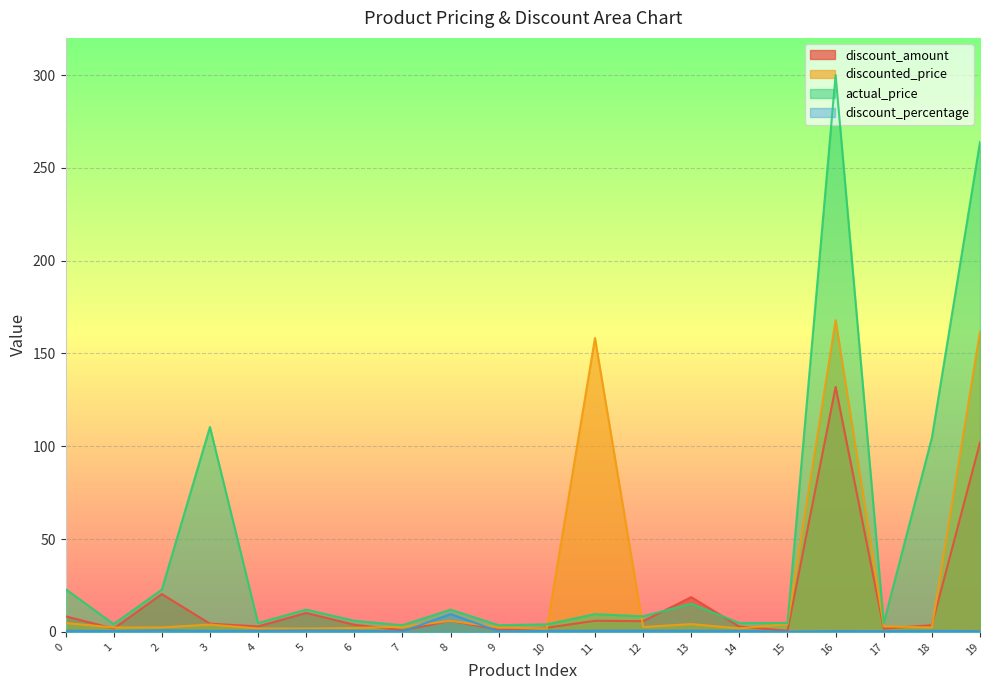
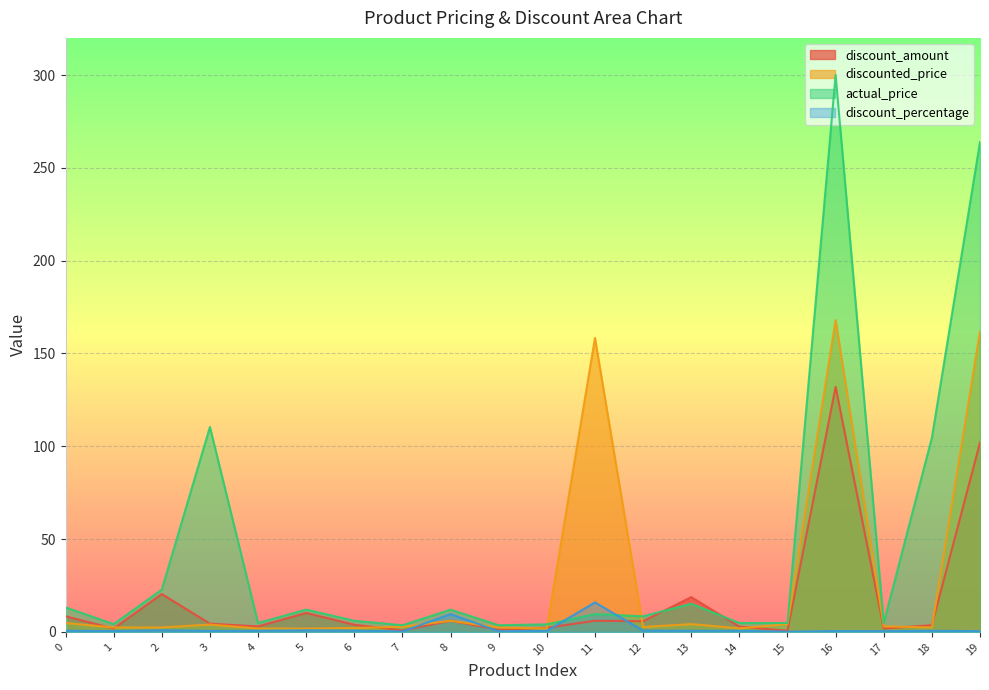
actual_price, 0: 23 -> 13
discount_percentage, 11: 1 -> 16
